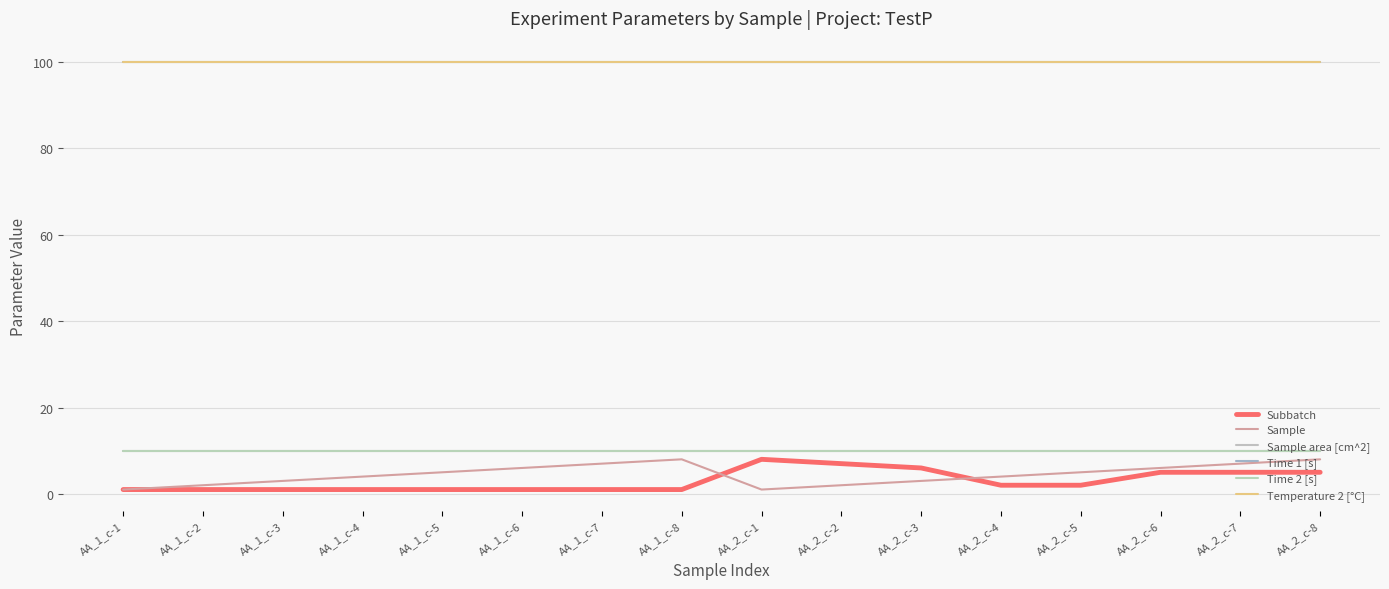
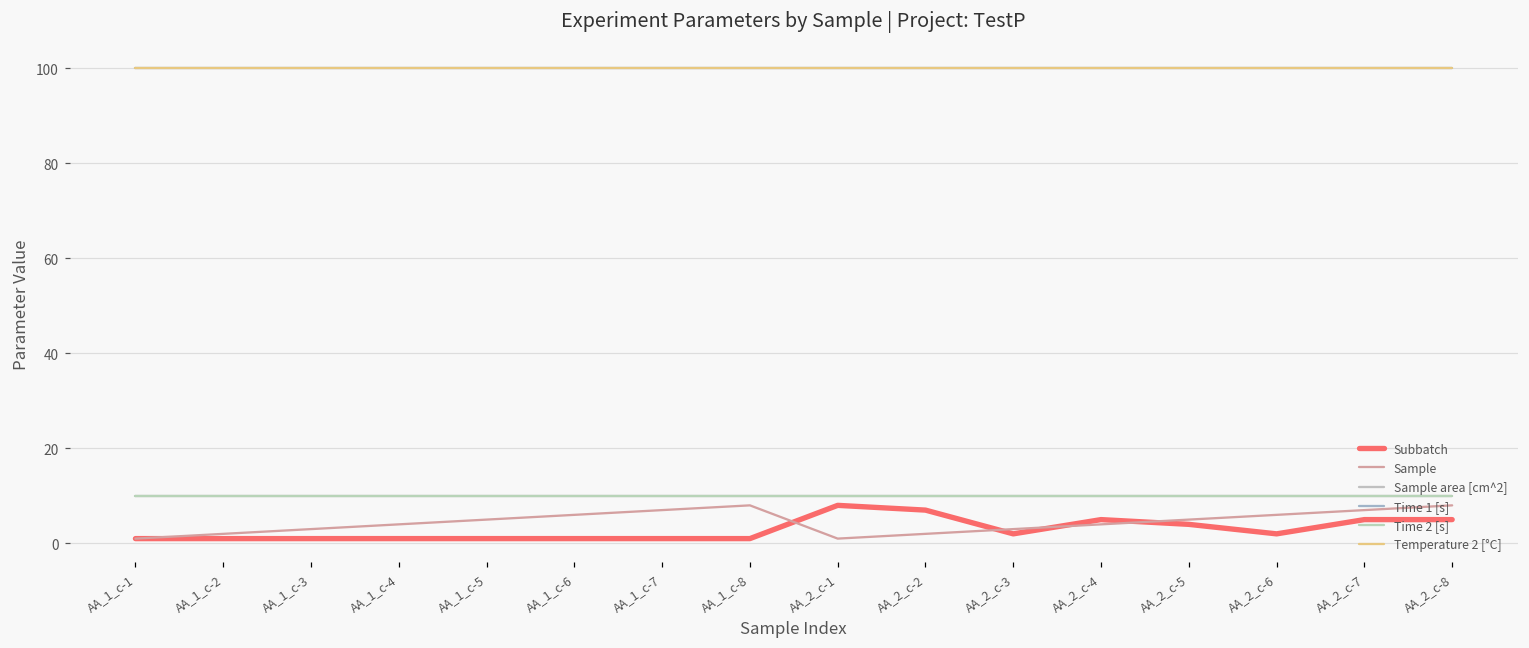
Subbatch, AA_2_c-3: 6 -> 2
Subbatch, AA_2_c-4: 2 -> 5
Subbatch, AA_2_c-5: 2 -> 4
Subbatch, AA_2_c-6: 5 -> 2
